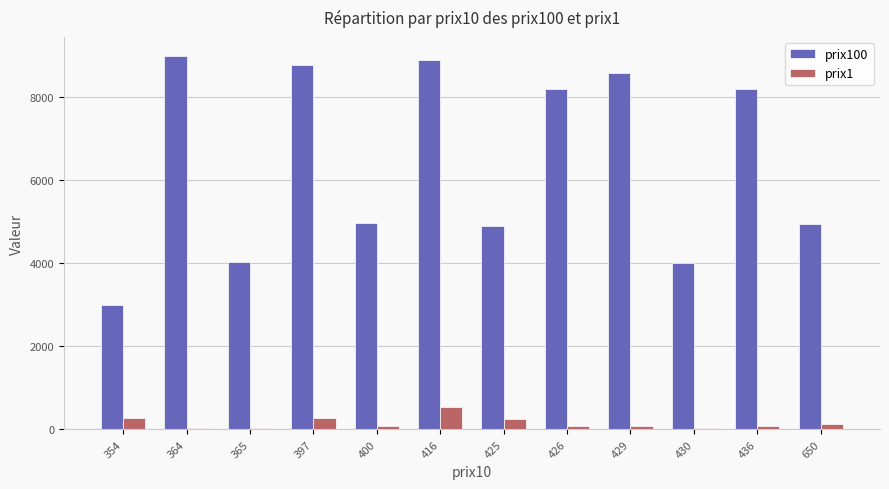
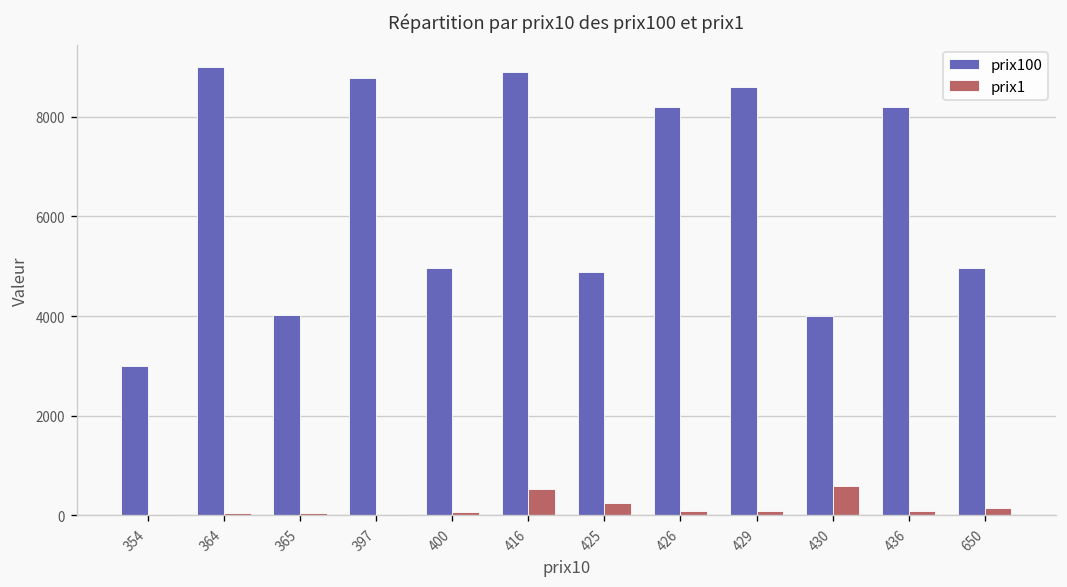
prix1, 354: 300 -> 0
prix1, 397: 300 -> 0
prix1, 430: 0 -> 600
